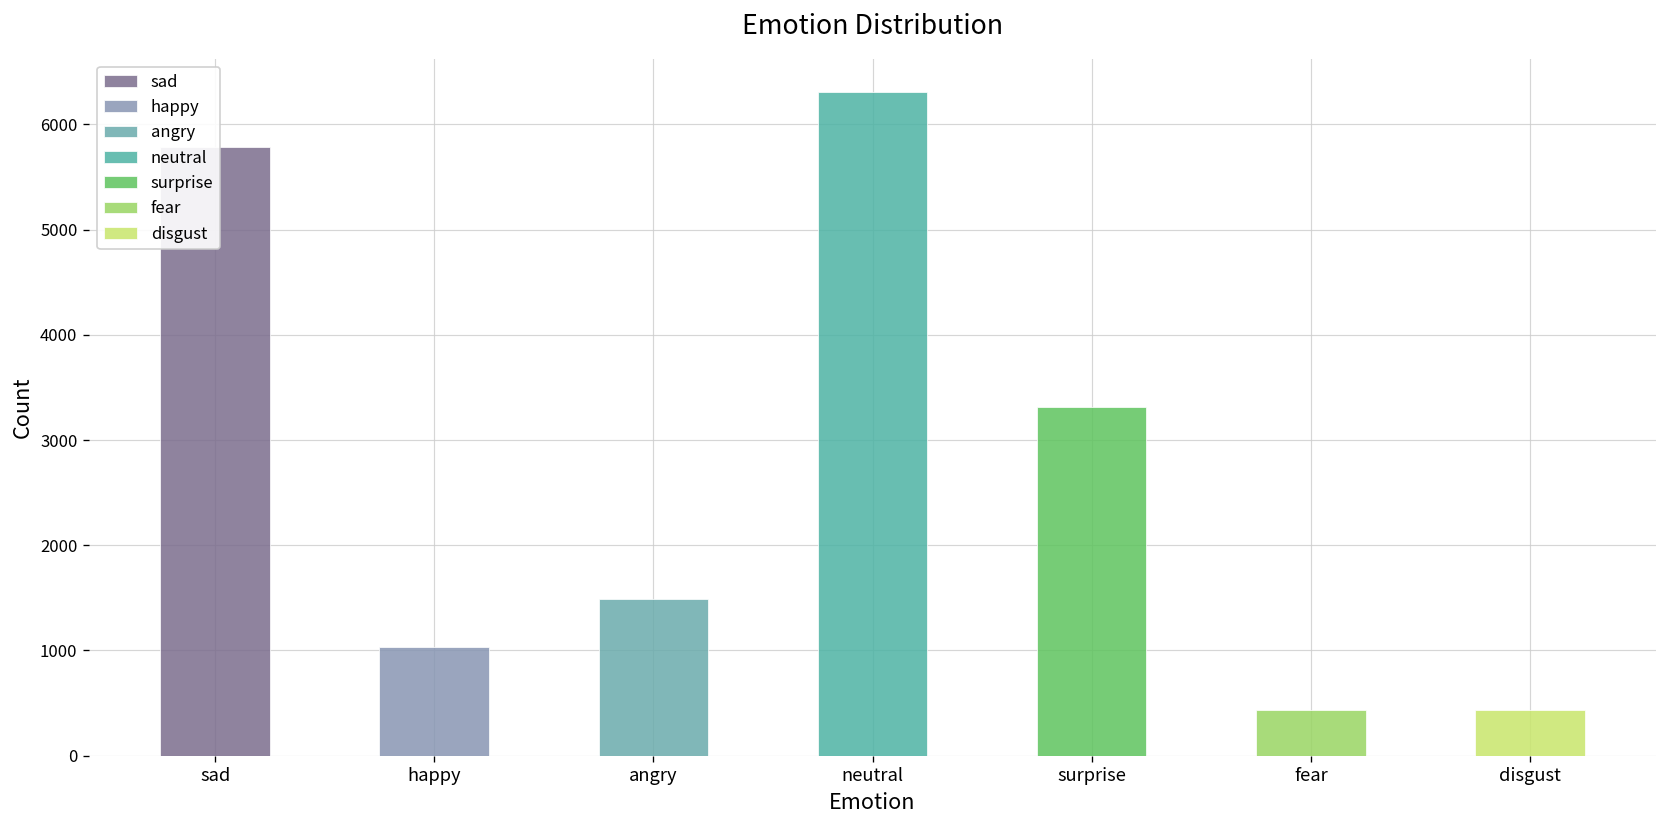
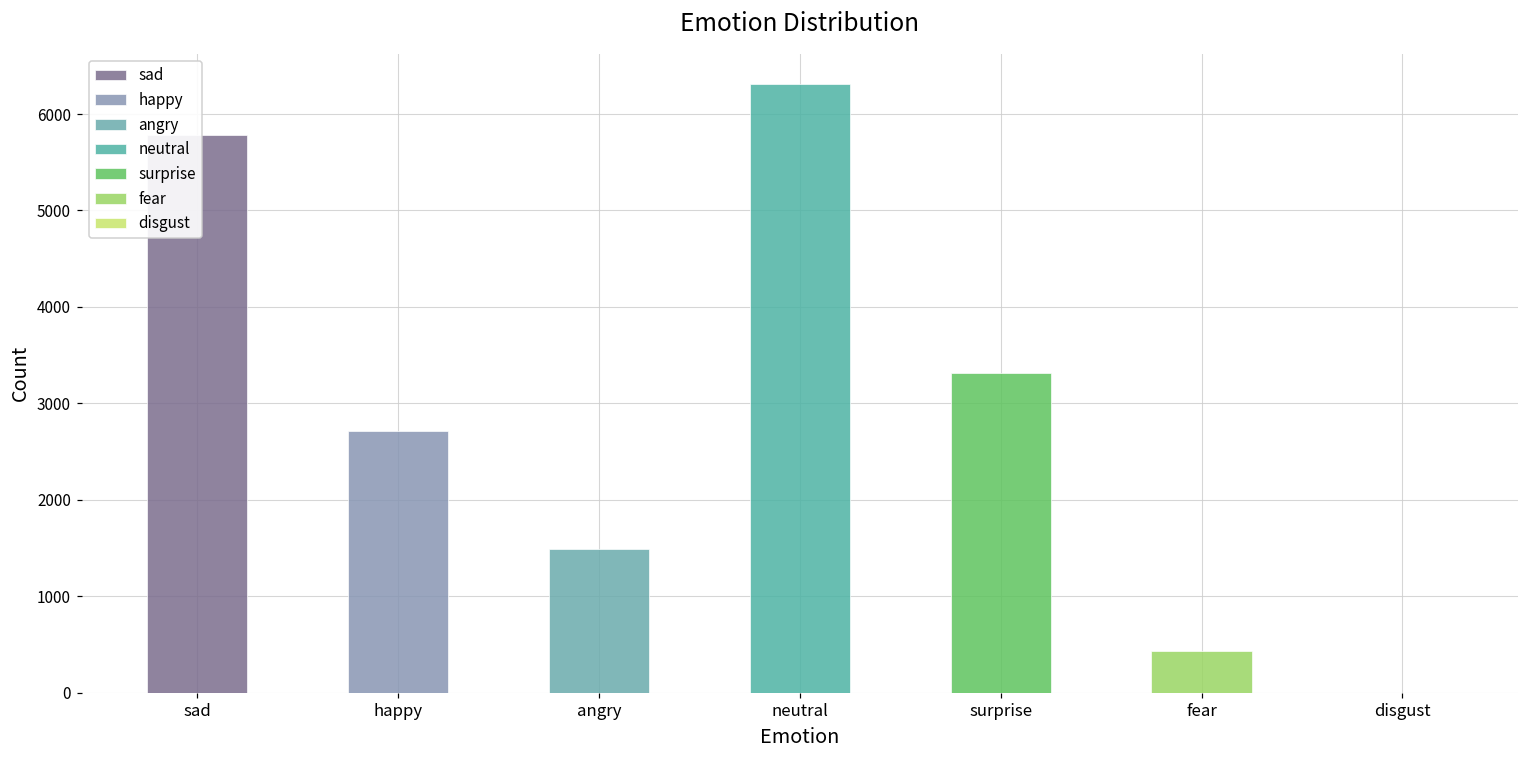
happy: 1000 -> 2700
disgust: 400 -> 0
